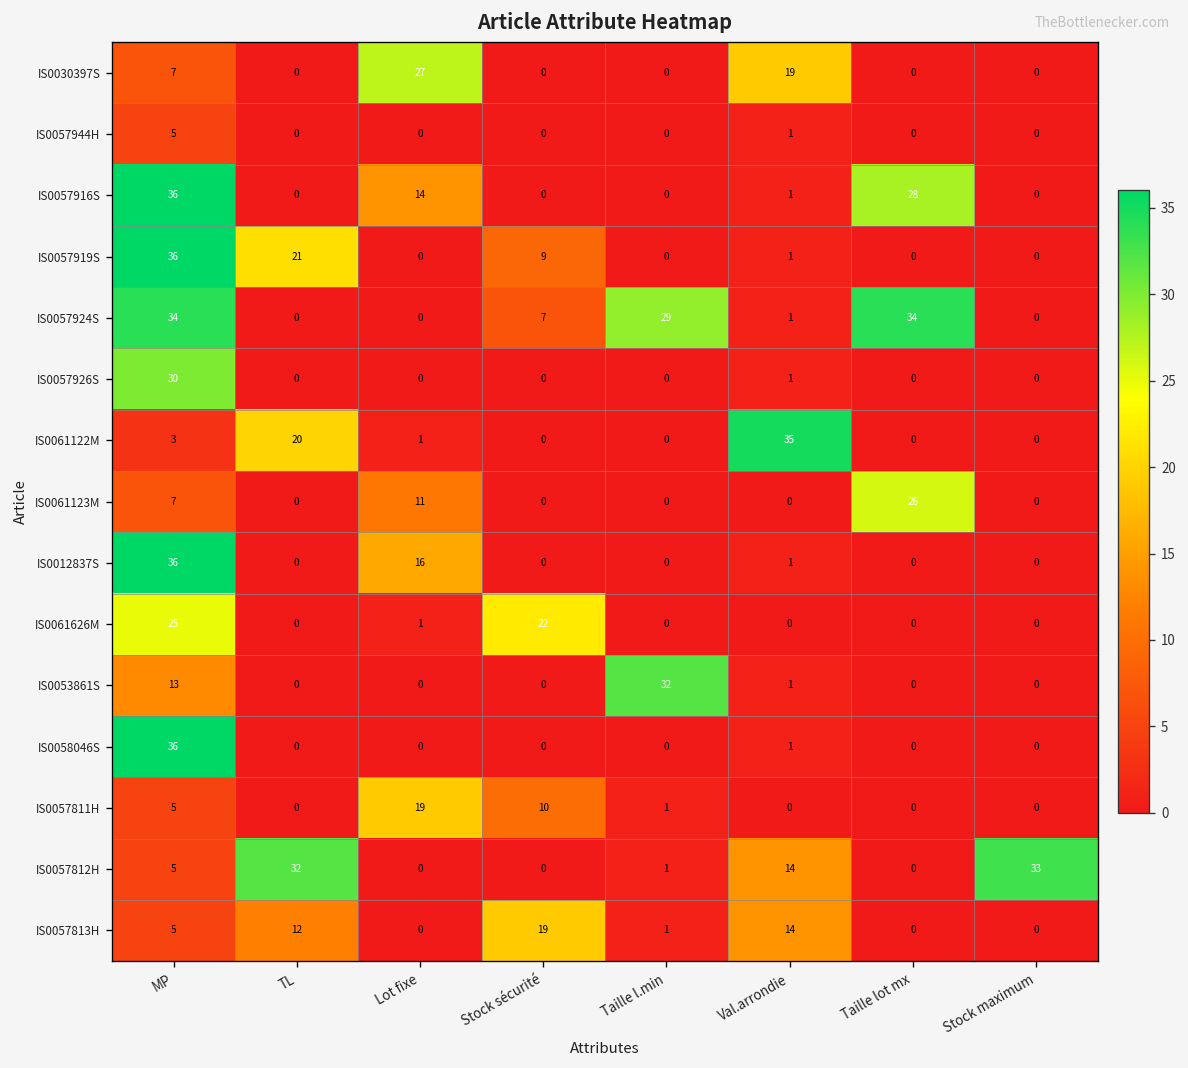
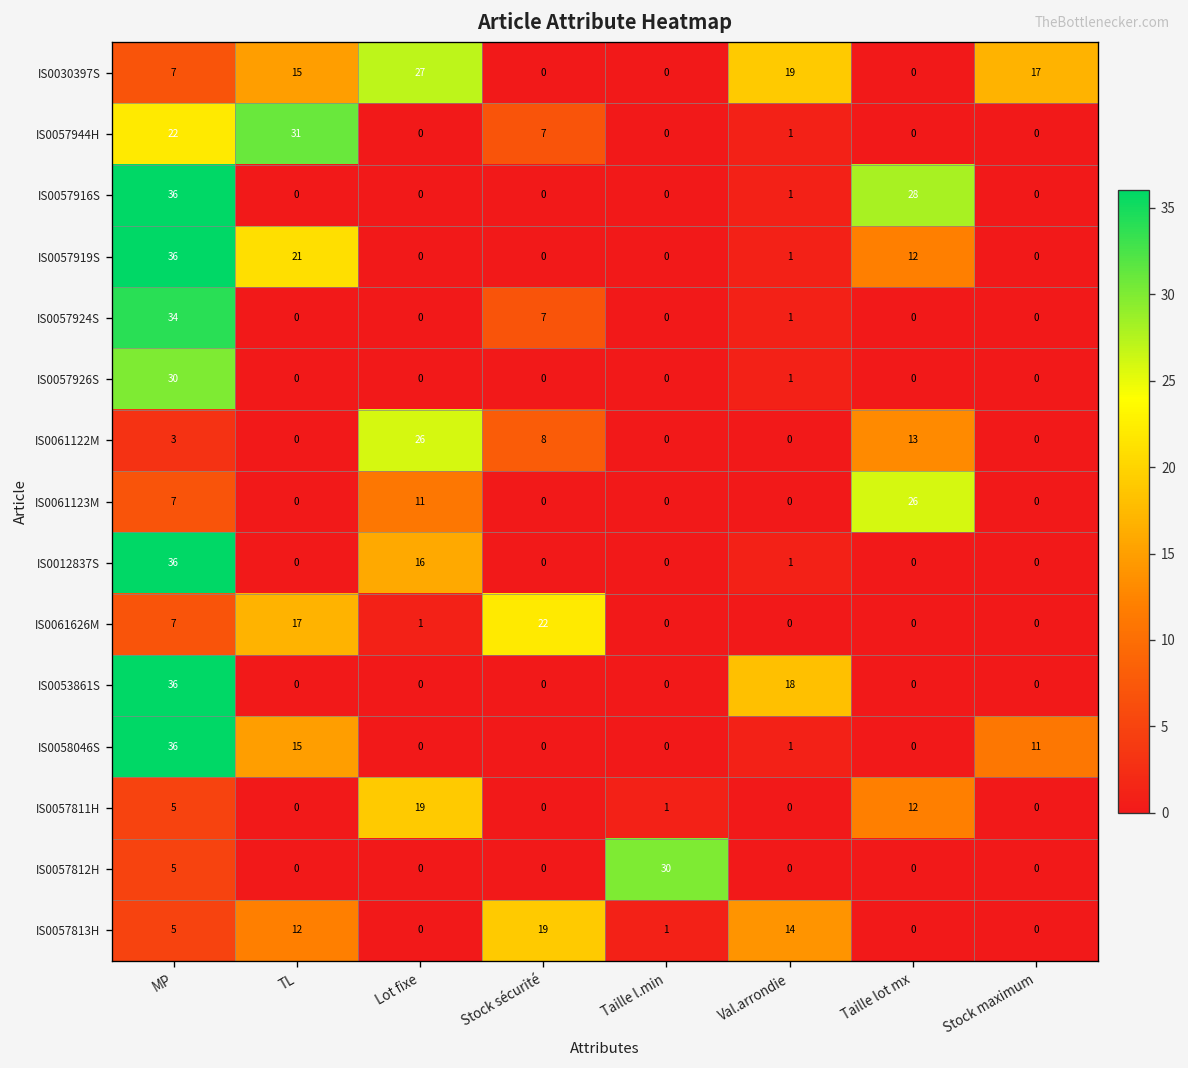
IS0030397S, TL: 0 -> 15
IS0030397S, Stock maximum: 0 -> 17
IS0057944H, MP: 5 -> 22
IS0057944H, TL: 0 -> 31
IS0057944H, Stock sécurité: 0 -> 7
IS0057916S, Lot fixe: 14 -> 0
IS0057919S, Stock sécurité: 9 -> 0
IS0057919S, Taille lot mx: 0 -> 12
IS0057924S, Taille l.min: 29 -> 0
IS0057924S, Taille lot mx: 34 -> 0
IS0061122M, TL: 20 -> 0
IS0061122M, Lot fixe: 1 -> 26
IS0061122M, Stock sécurité: 0 -> 8
IS0061122M, Val.arrondie: 35 -> 0
IS0061122M, Taille lot mx: 0 -> 13
IS0061626M, MP: 25 -> 7
IS0061626M, TL: 0 -> 17
IS0053861S, MP: 13 -> 36
IS0053861S, Taille l.min: 32 -> 0
IS0053861S, Val.arrondie: 1 -> 18
IS0058046S, TL: 0 -> 15
IS0058046S, Stock maximum: 0 -> 11
IS0057811H, Stock sécurité: 10 -> 0
IS0057811H, Taille lot mx: 0 -> 12
IS0057812H, TL: 32 -> 0
IS0057812H, Taille l.min: 1 -> 30
IS0057812H, Val.arrondie: 14 -> 0
IS0057812H, Stock maximum: 33 -> 0
